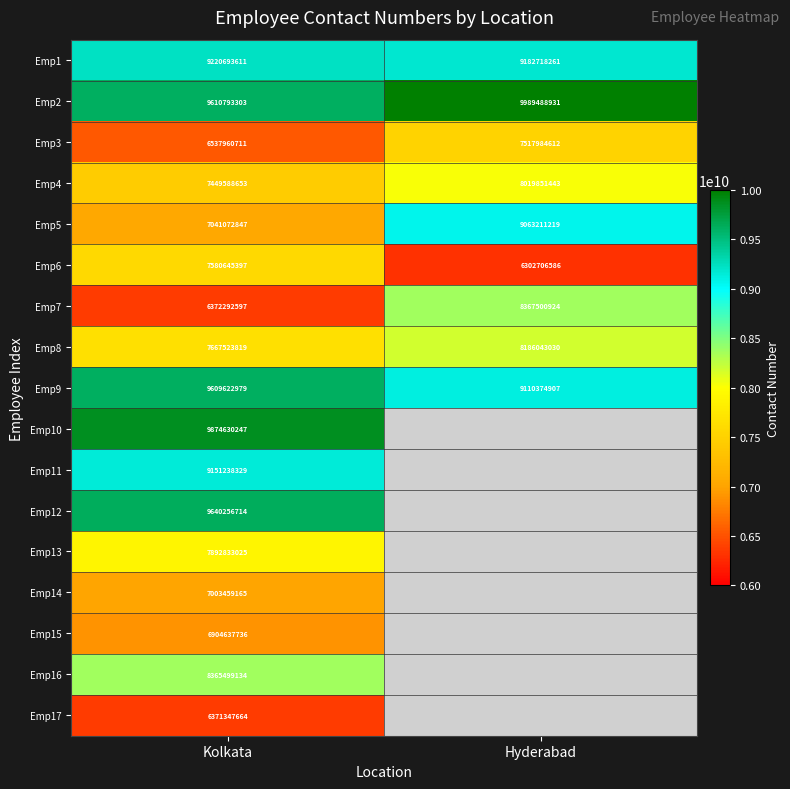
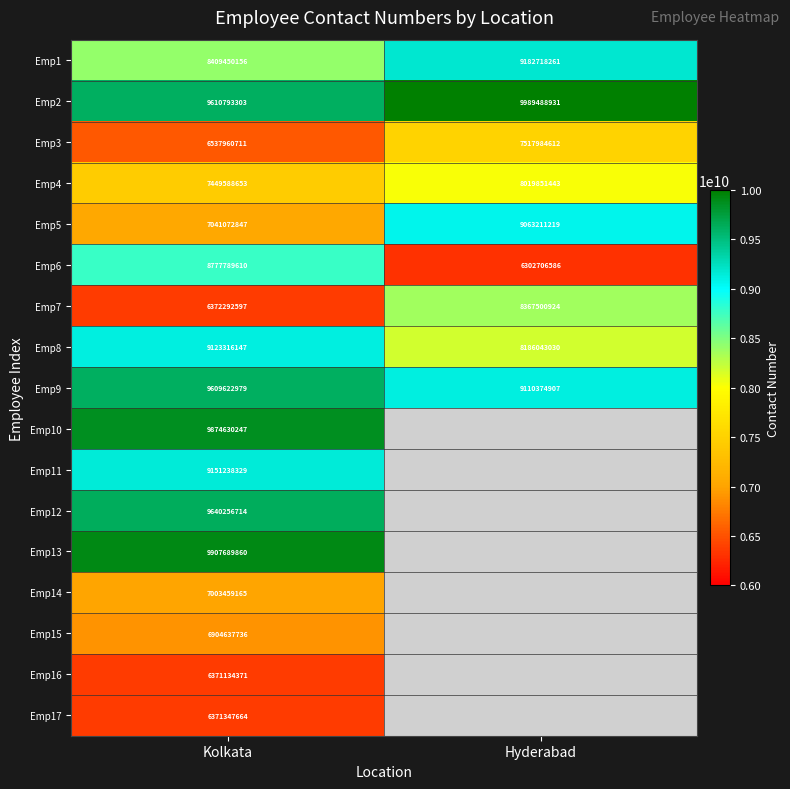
Emp1, Kolkata: 9220693611 -> 8409450156
Emp6, Kolkata: 7580645397 -> 8777789610
Emp8, Kolkata: 7667523819 -> 9123316147
Emp13, Kolkata: 7892833025 -> 9907689860
Emp16, Kolkata: 8365499134 -> 6371134371
